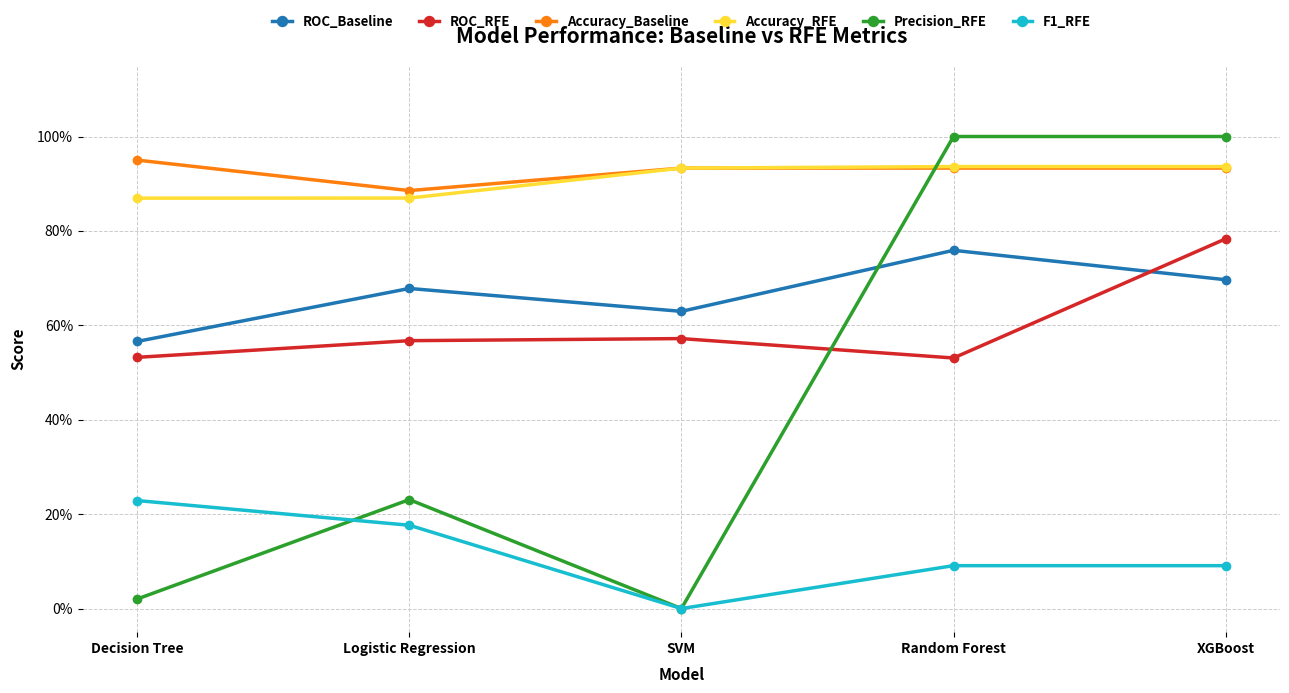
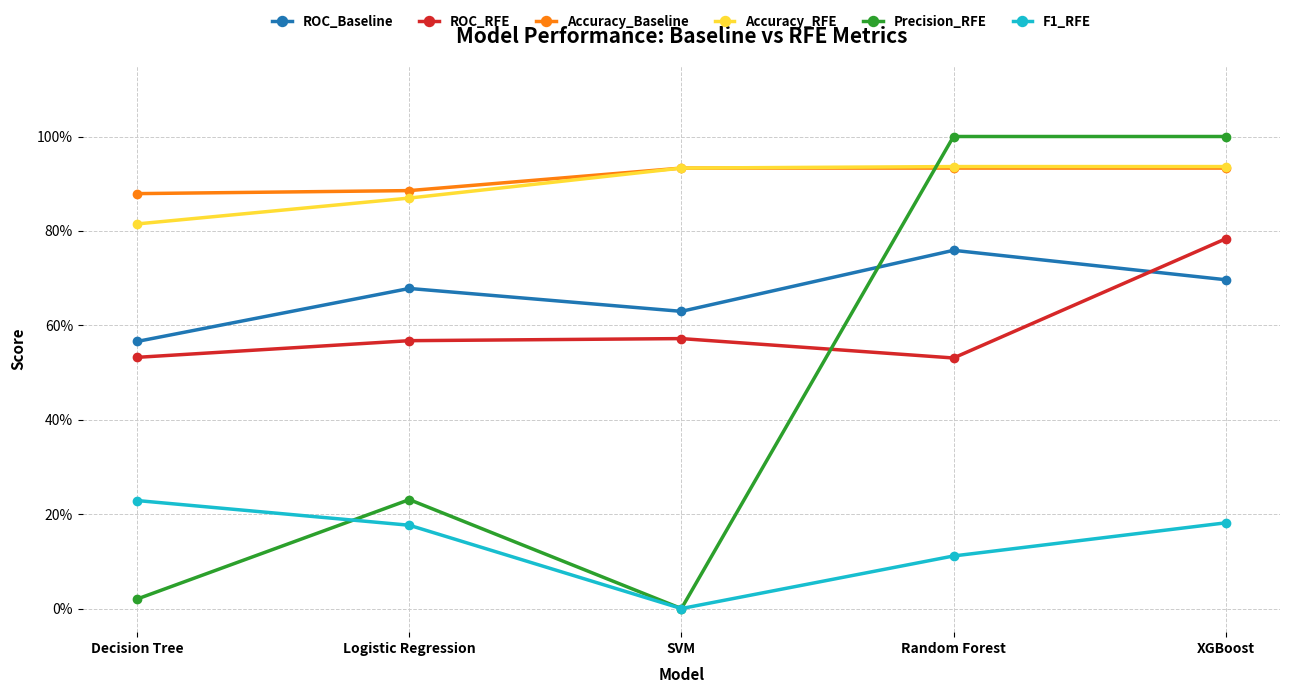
Accuracy_Baseline, Decision Tree: 95% -> 88%
Accuracy_RFE, Decision Tree: 87% -> 81%
F1_RFE, Random Forest: 9% -> 11%
F1_RFE, XGBoost: 9% -> 18%
